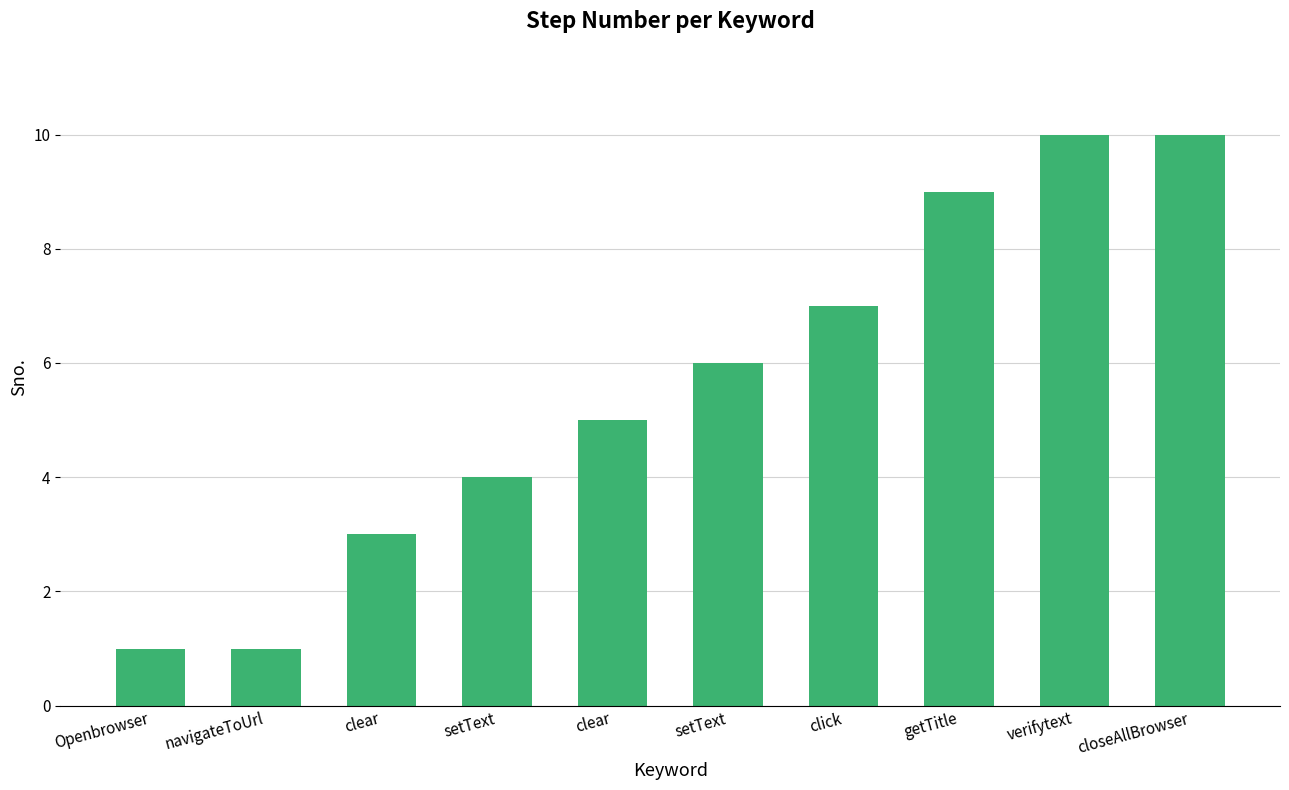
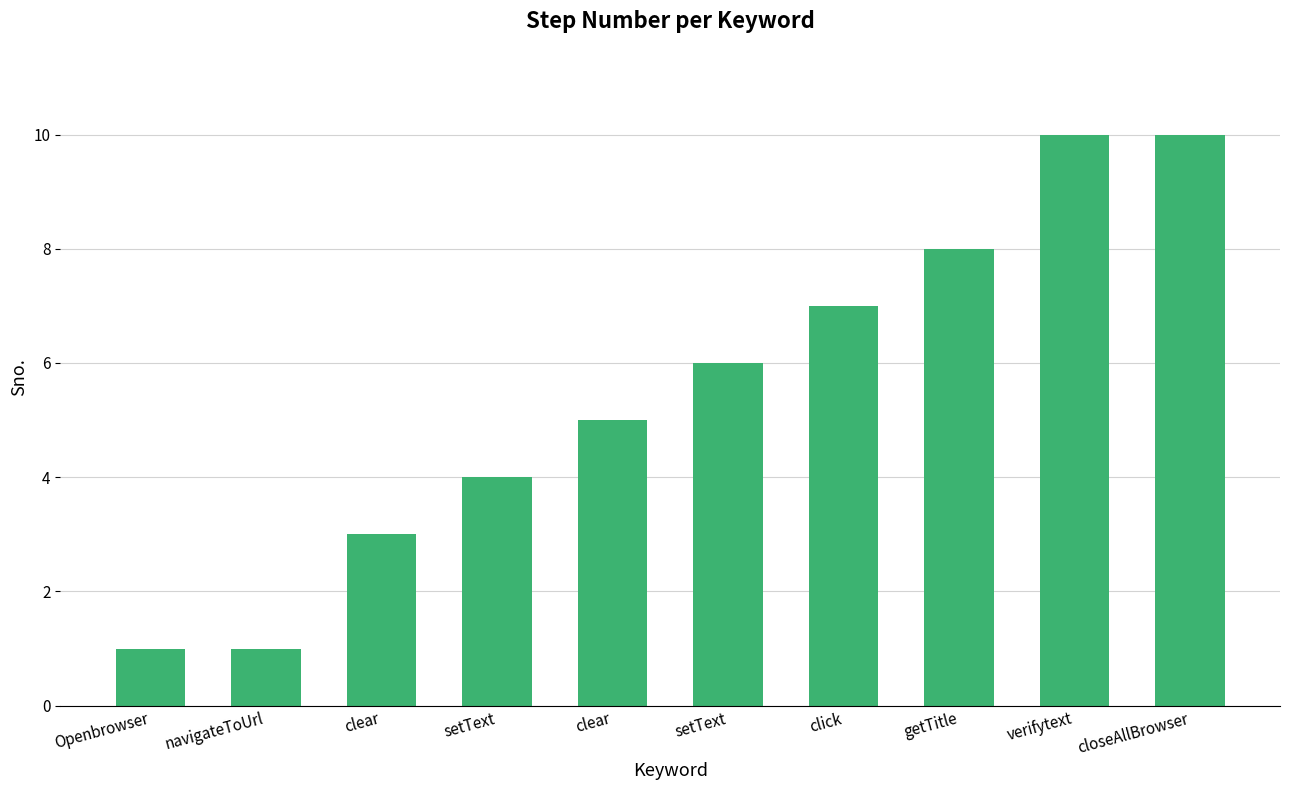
getTitle: 9 -> 8
